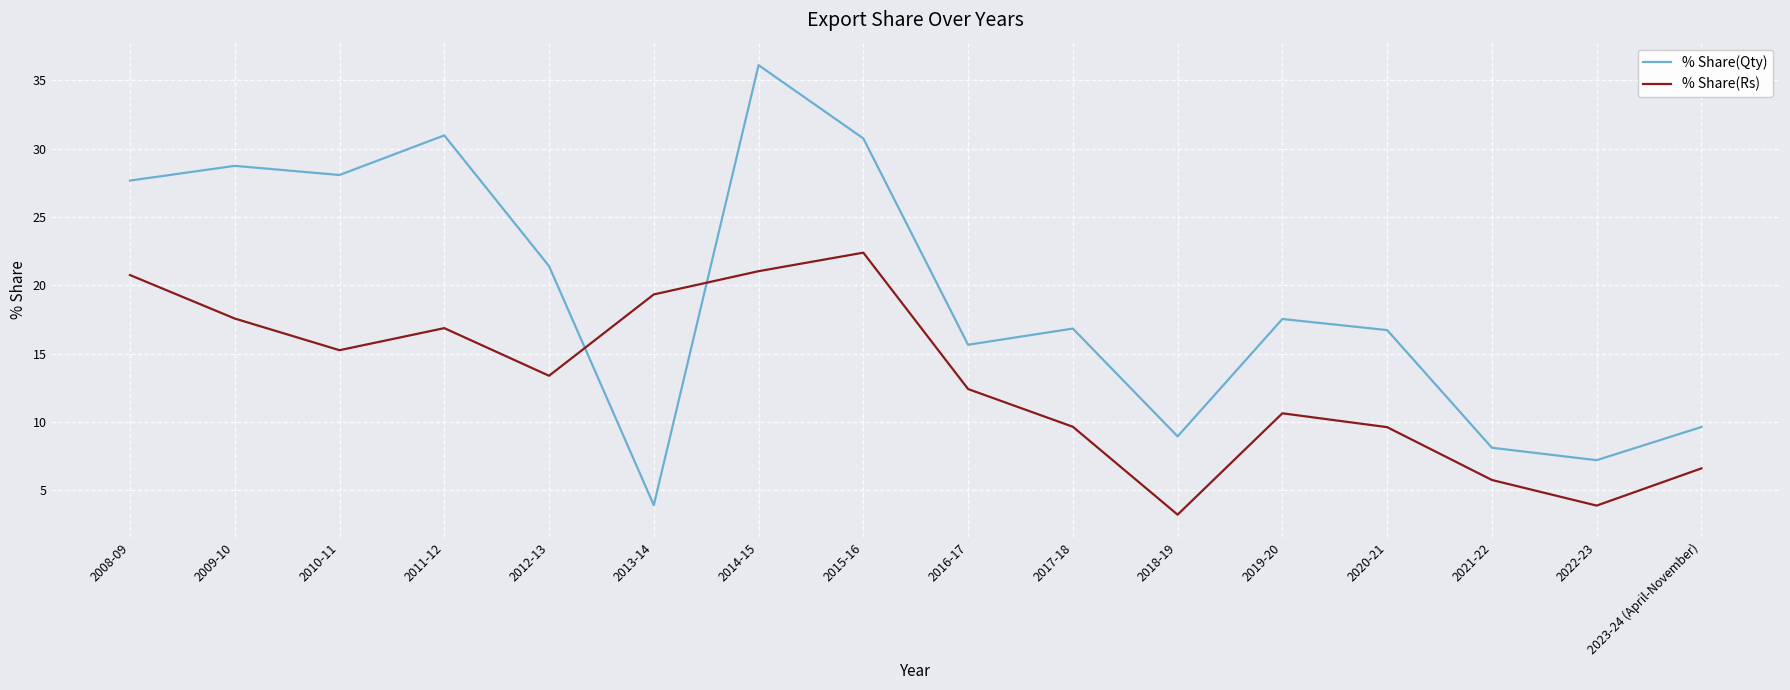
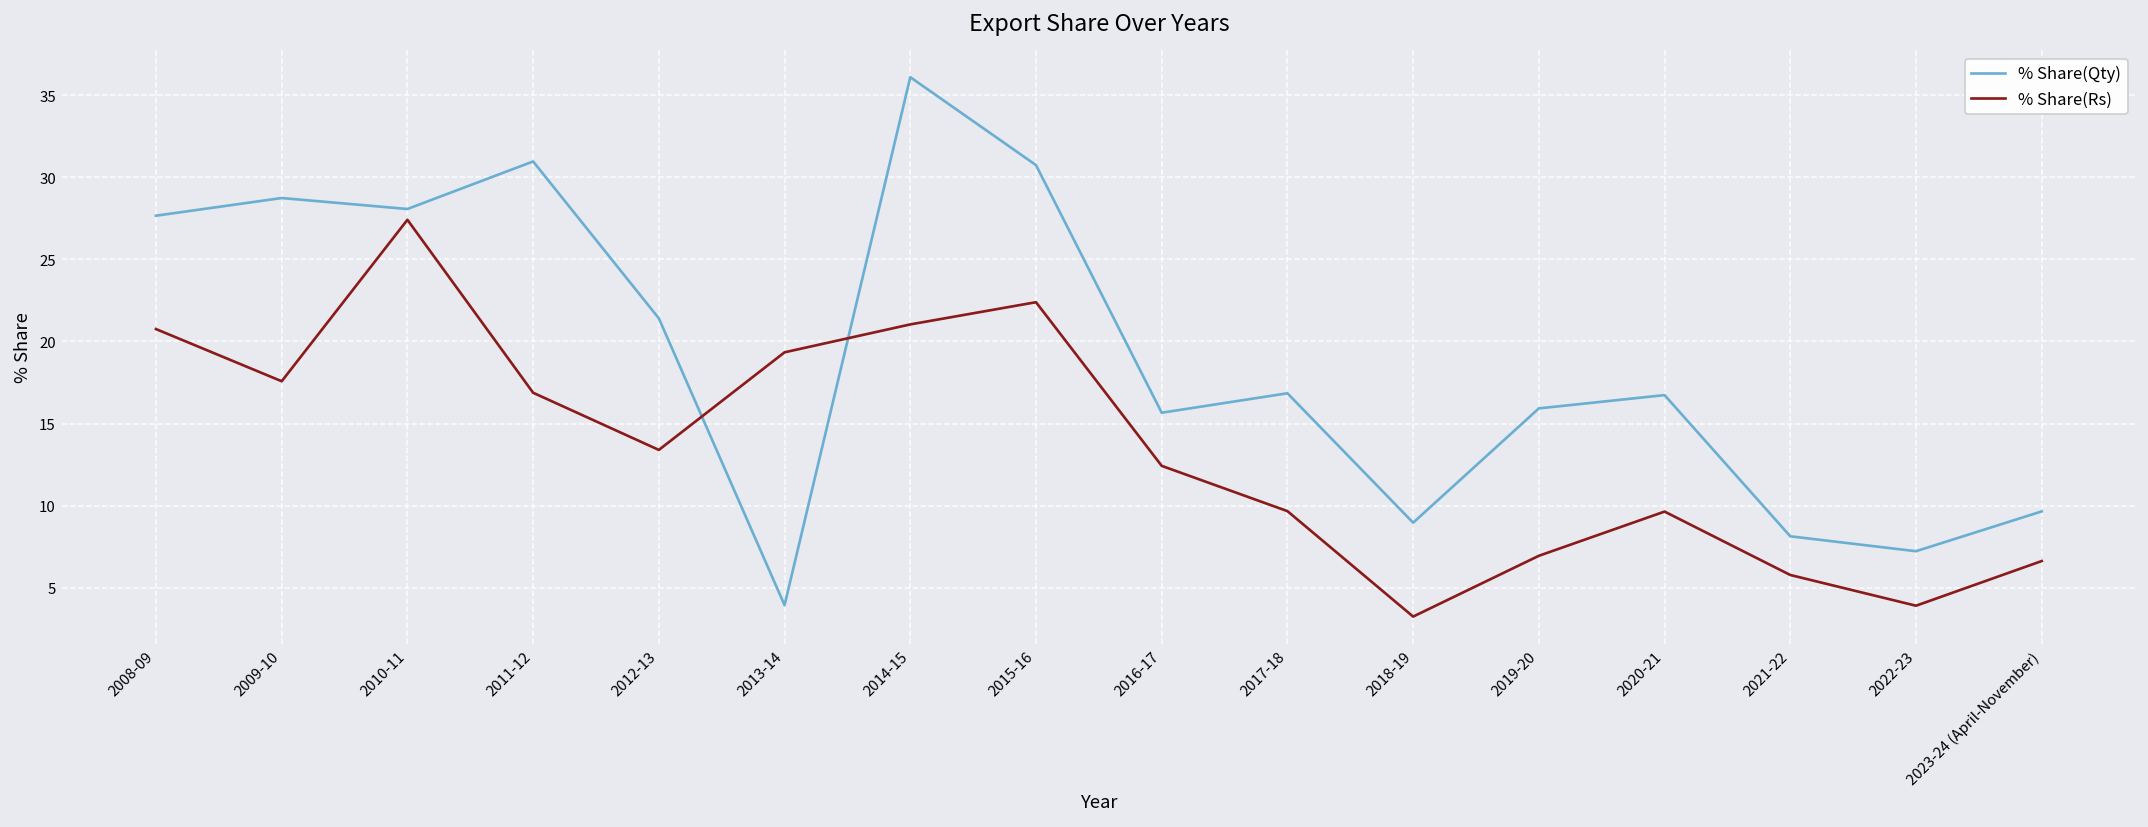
% Share(Rs), 2010-11: 15.3 -> 27.4
% Share(Qty), 2019-20: 17.5 -> 15.9
% Share(Rs), 2019-20: 10.6 -> 6.9
